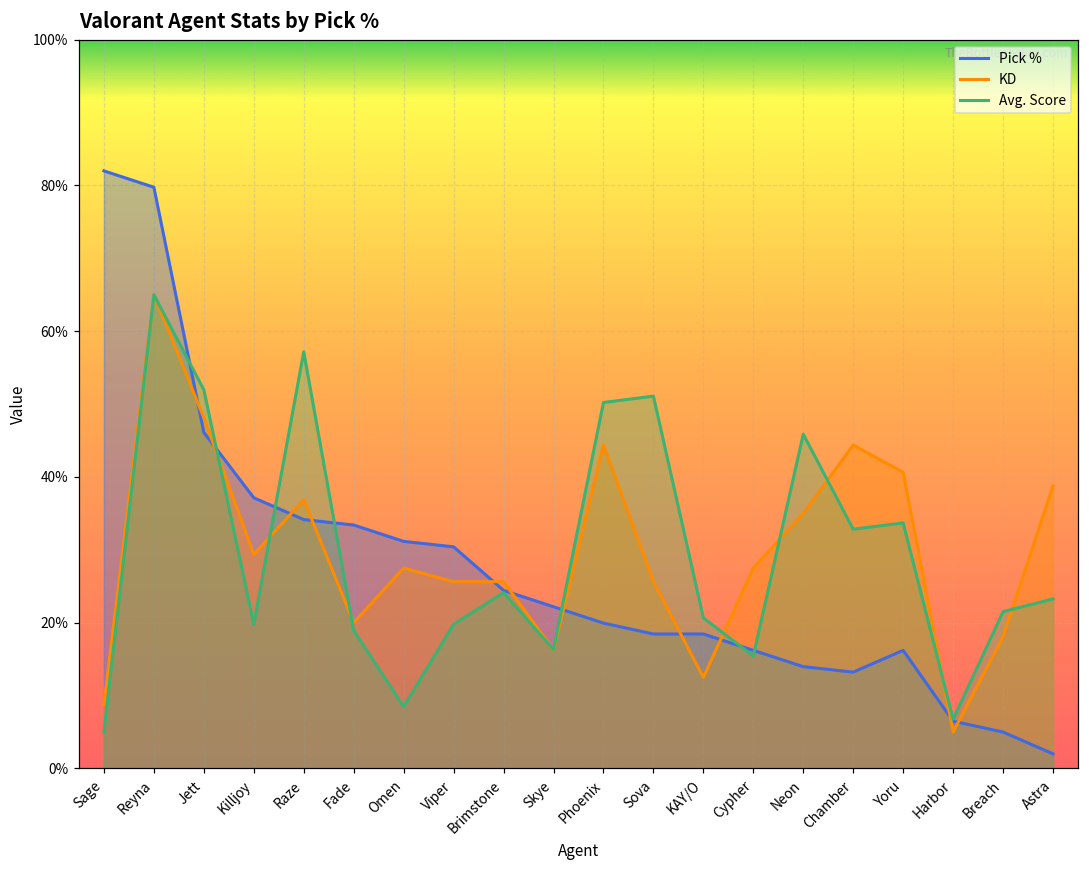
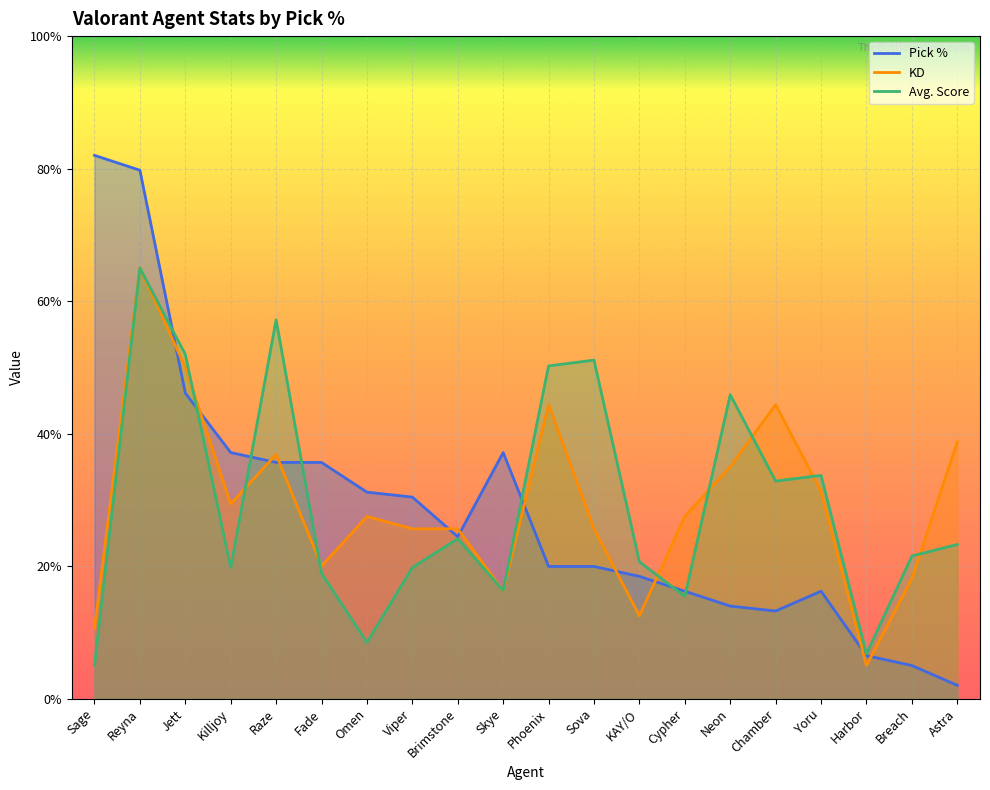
KD, Sage: 9% -> 11%
KD, Jett: 48% -> 50%
Pick %, Raze: 34% -> 36%
Pick %, Fade: 33% -> 36%
Pick %, Skye: 22% -> 37%
Pick %, Sova: 18% -> 20%
KD, Yoru: 41% -> 31%
